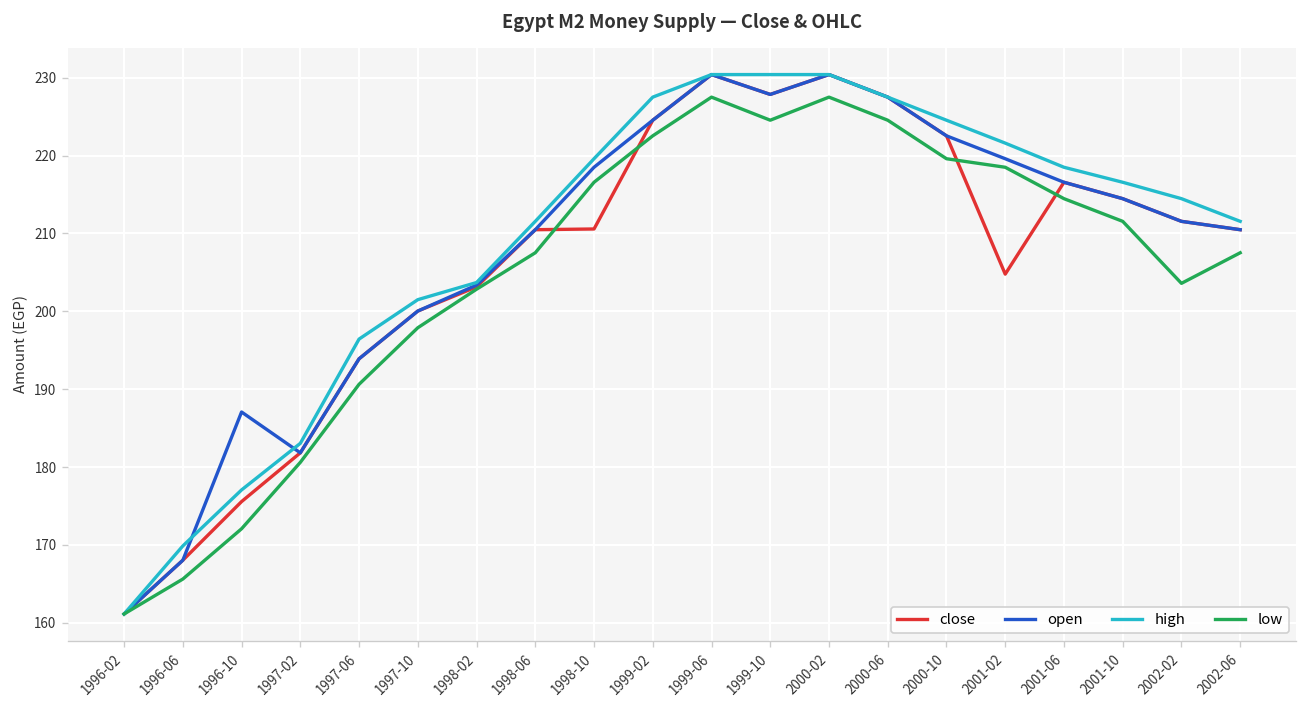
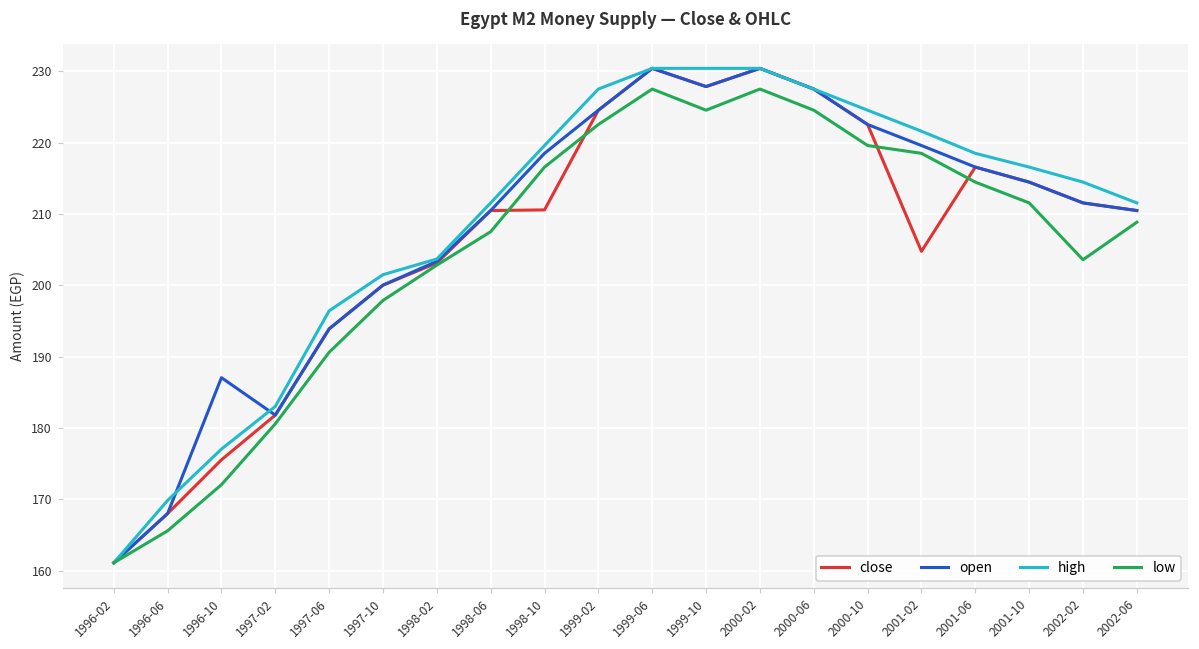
low, 2002-06: 208 -> 209
